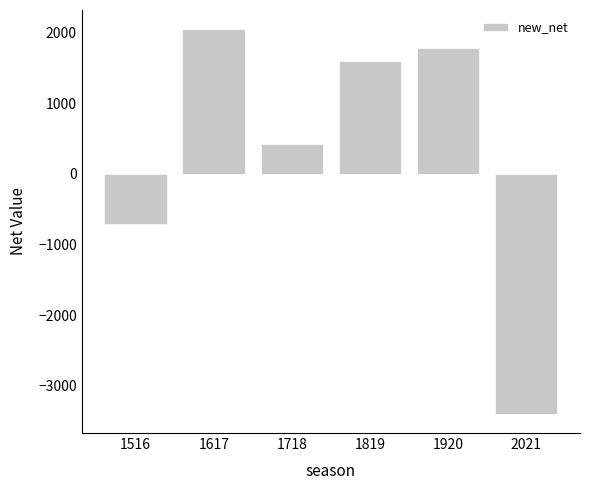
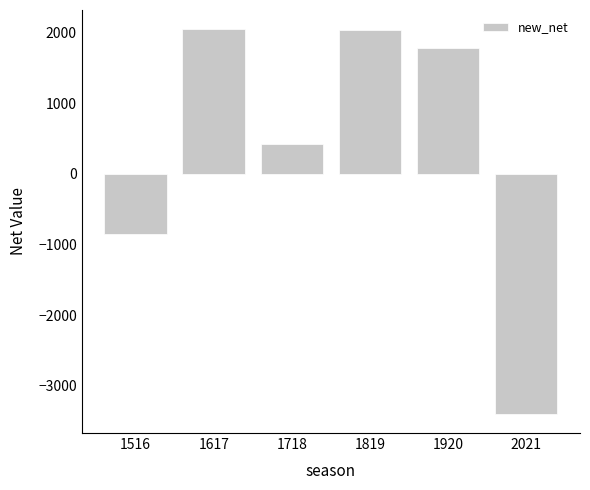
1516: -700 -> -900
1819: 1600 -> 2000
